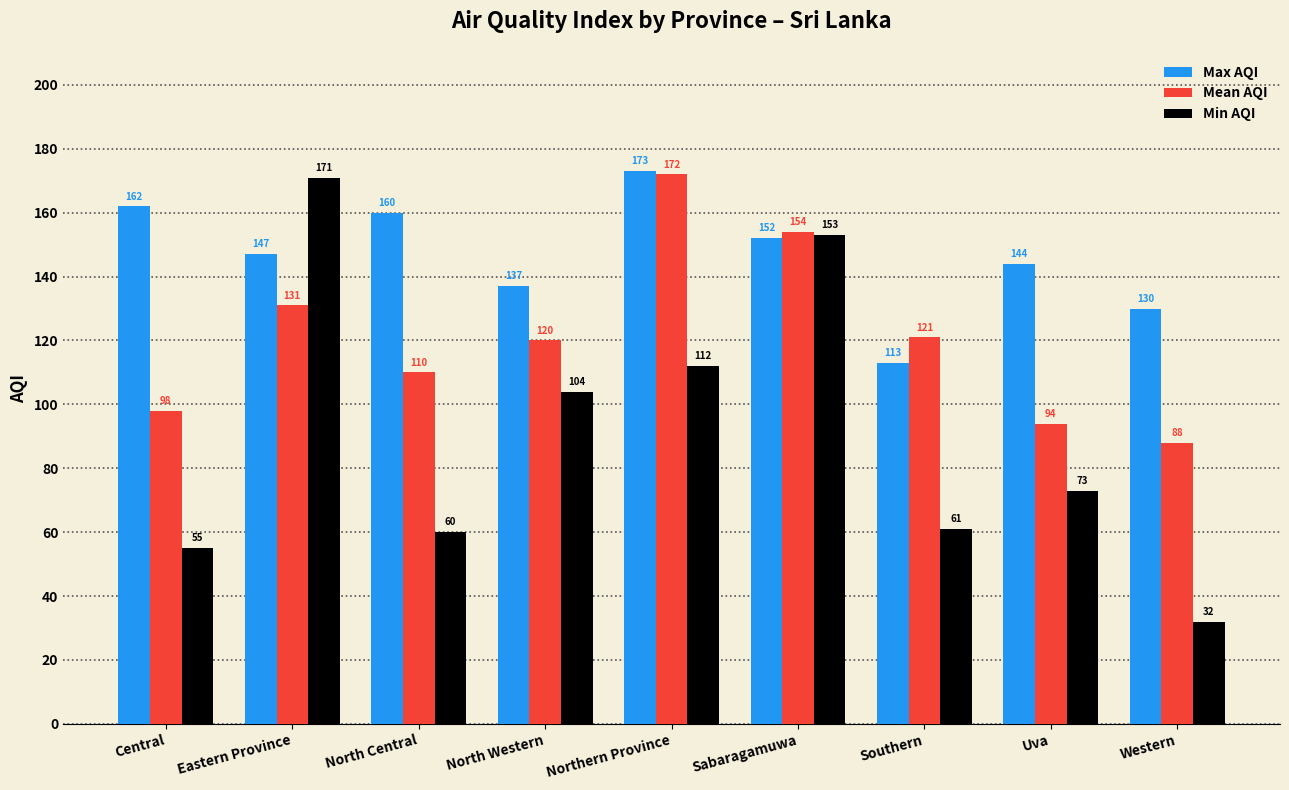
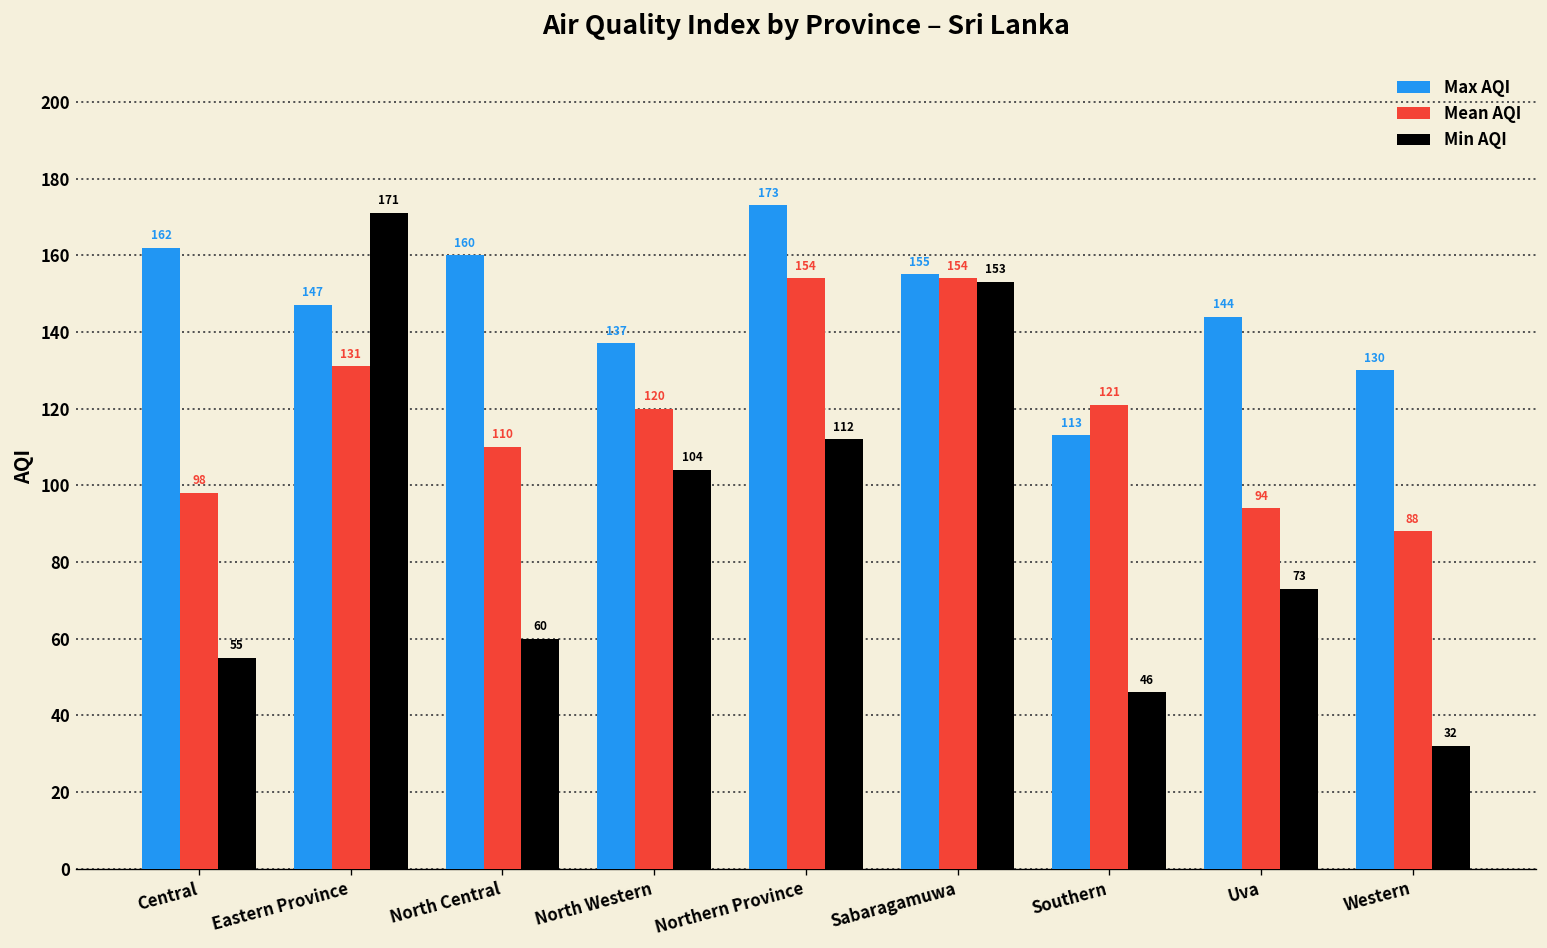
Mean AQI, Northern Province: 172 -> 154
Max AQI, Sabaragamuwa: 152 -> 155
Min AQI, Southern: 61 -> 46
